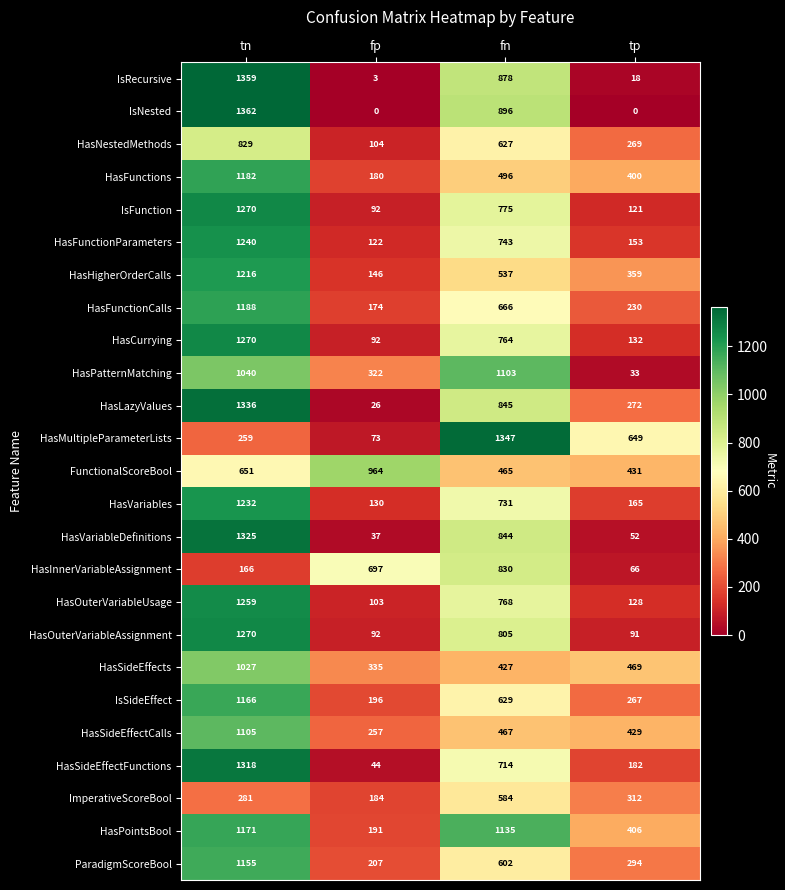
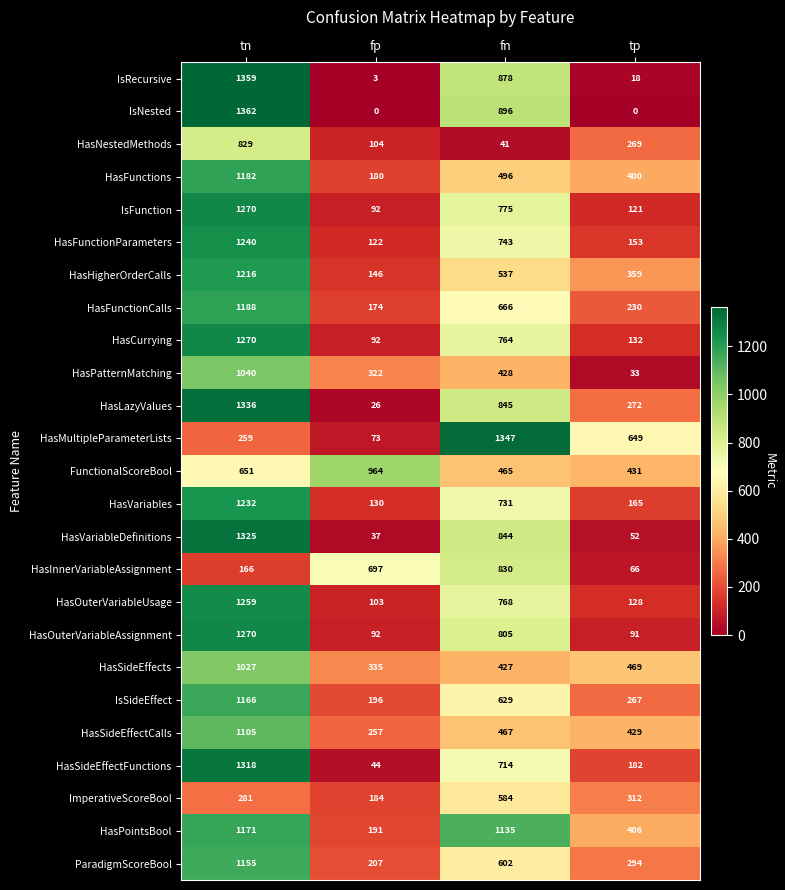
HasNestedMethods, fn: 627 -> 41
HasPatternMatching, fn: 1103 -> 428
